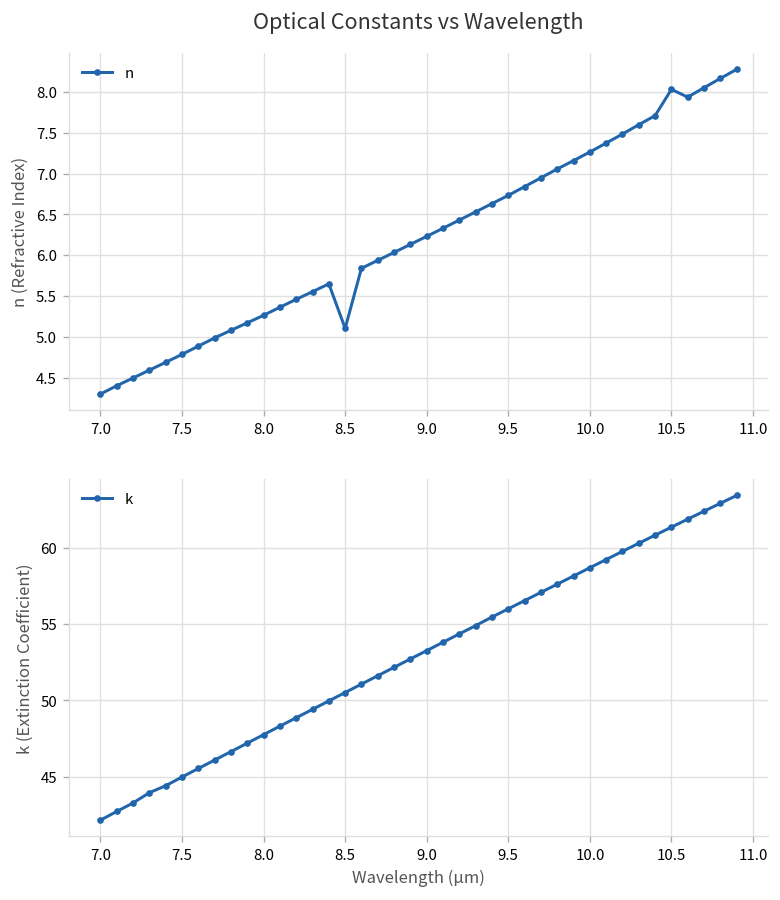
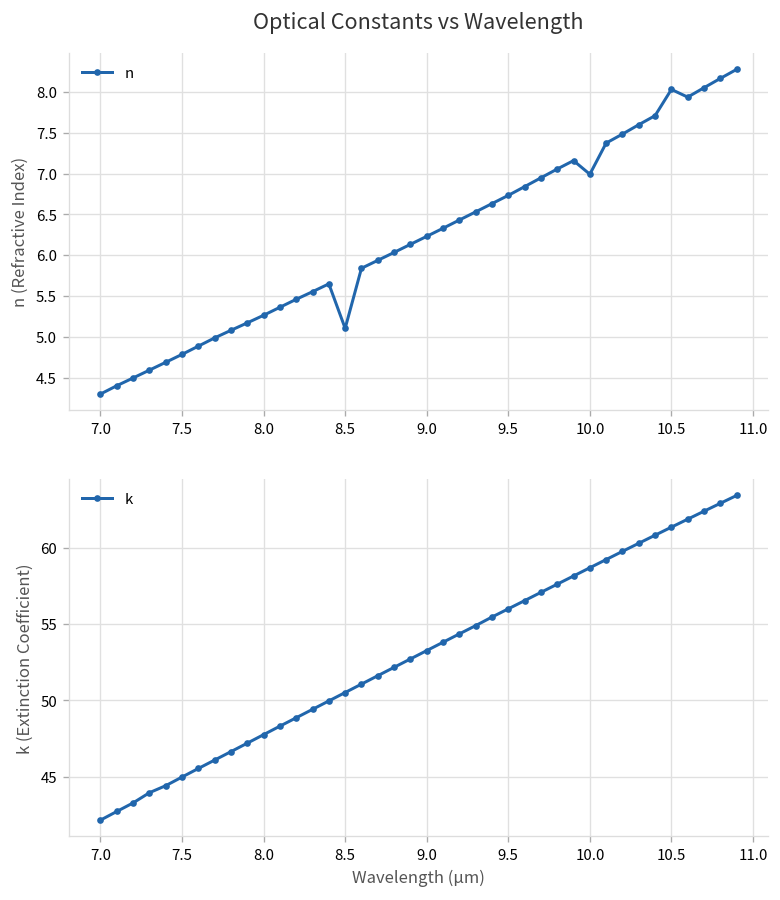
Optical Constants vs Wavelength, 10.0: 7.3 -> 7.0
